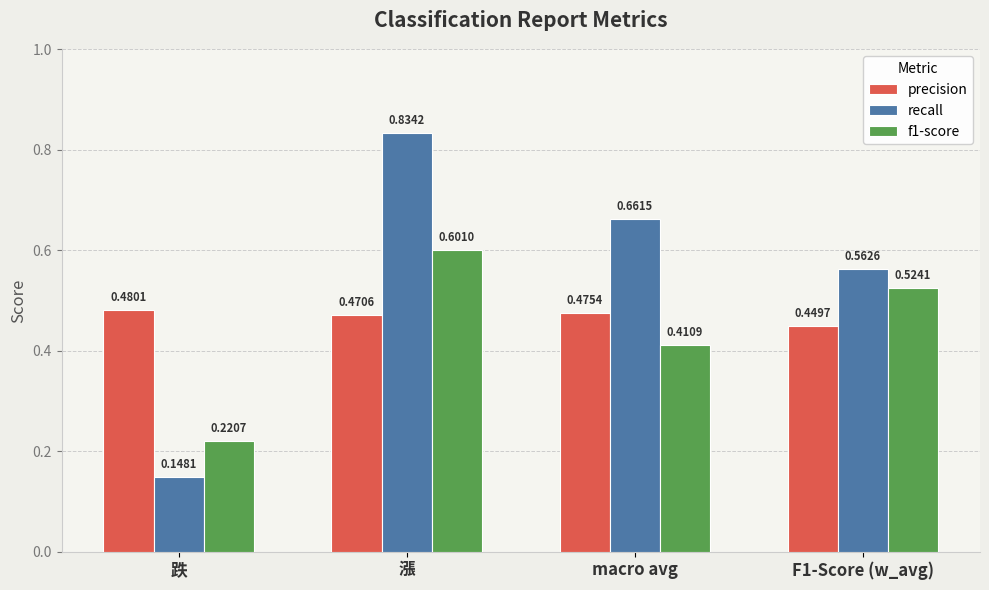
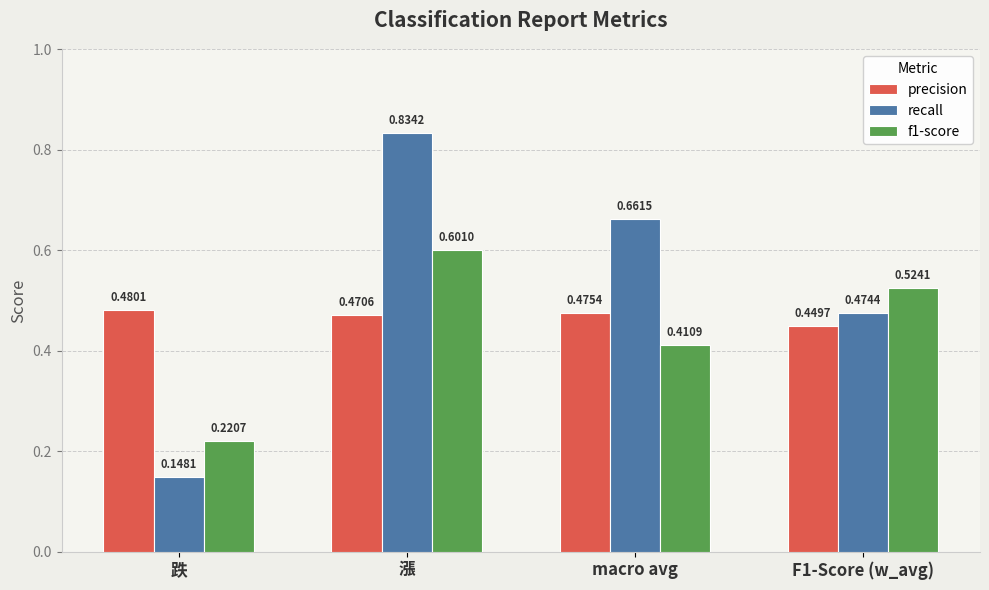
recall, F1-Score (w_avg): 0.5626 -> 0.4744
